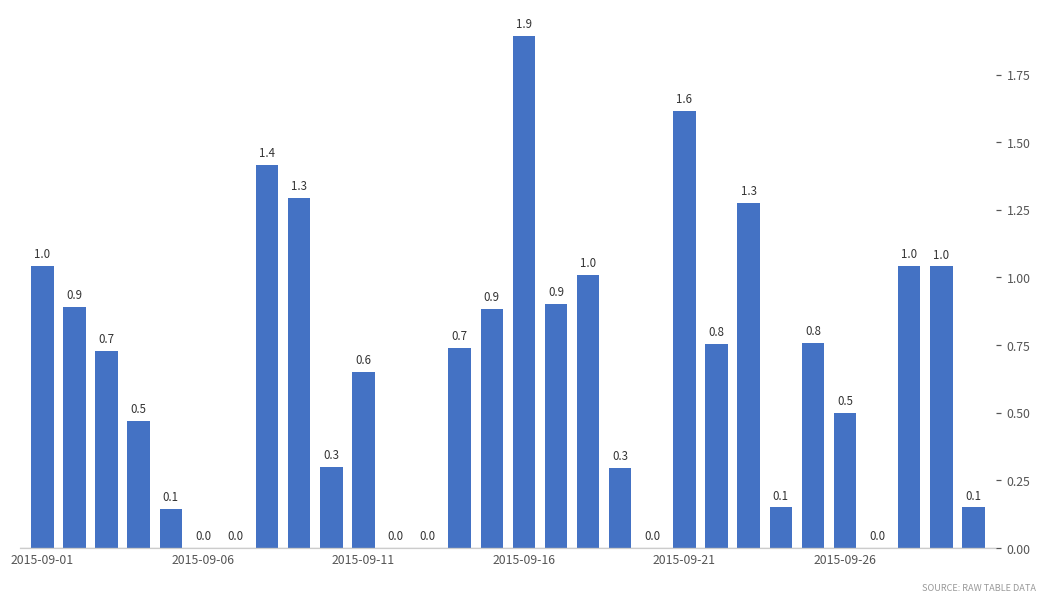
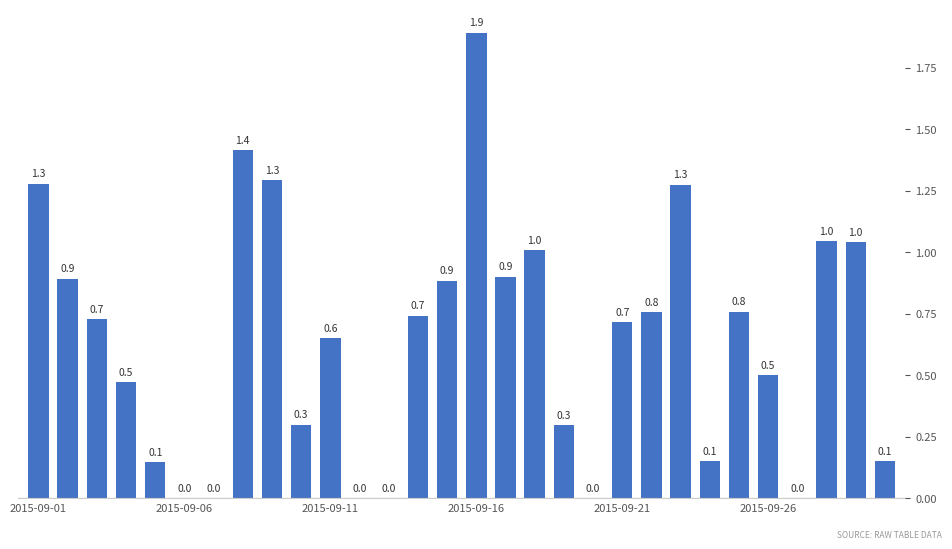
2015-09-01: 1.0 -> 1.3
2015-09-21: 1.6 -> 0.7
